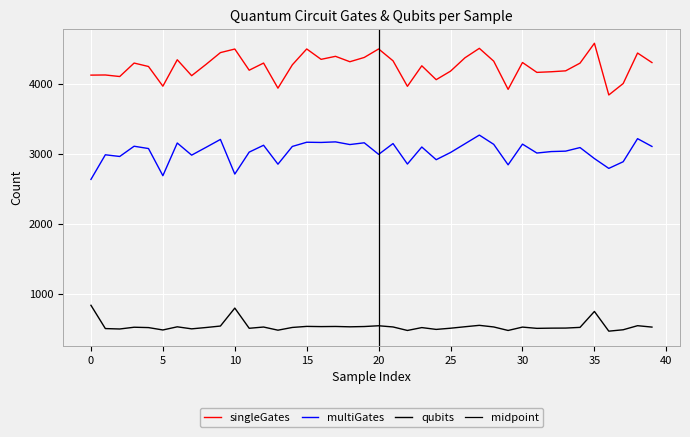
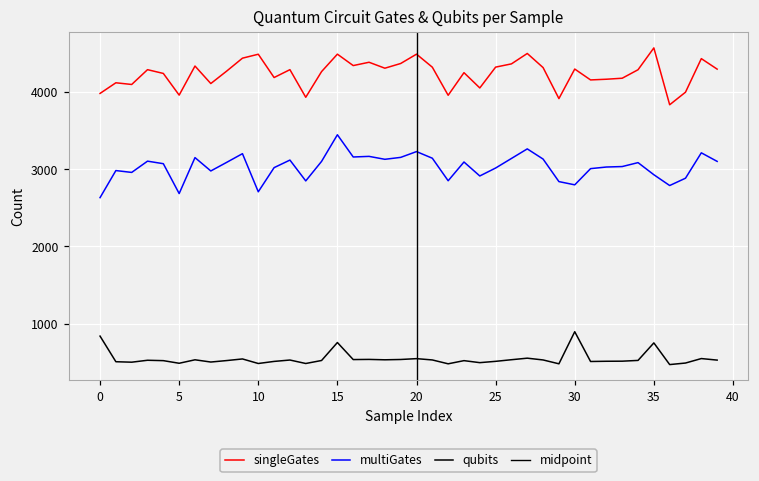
singleGates, 0: 4100 -> 4000
qubits, 10: 800 -> 500
multiGates, 15: 3200 -> 3400
qubits, 15: 500 -> 800
multiGates, 20: 3000 -> 3200
singleGates, 25: 4200 -> 4300
multiGates, 30: 3100 -> 2800
qubits, 30: 500 -> 900
